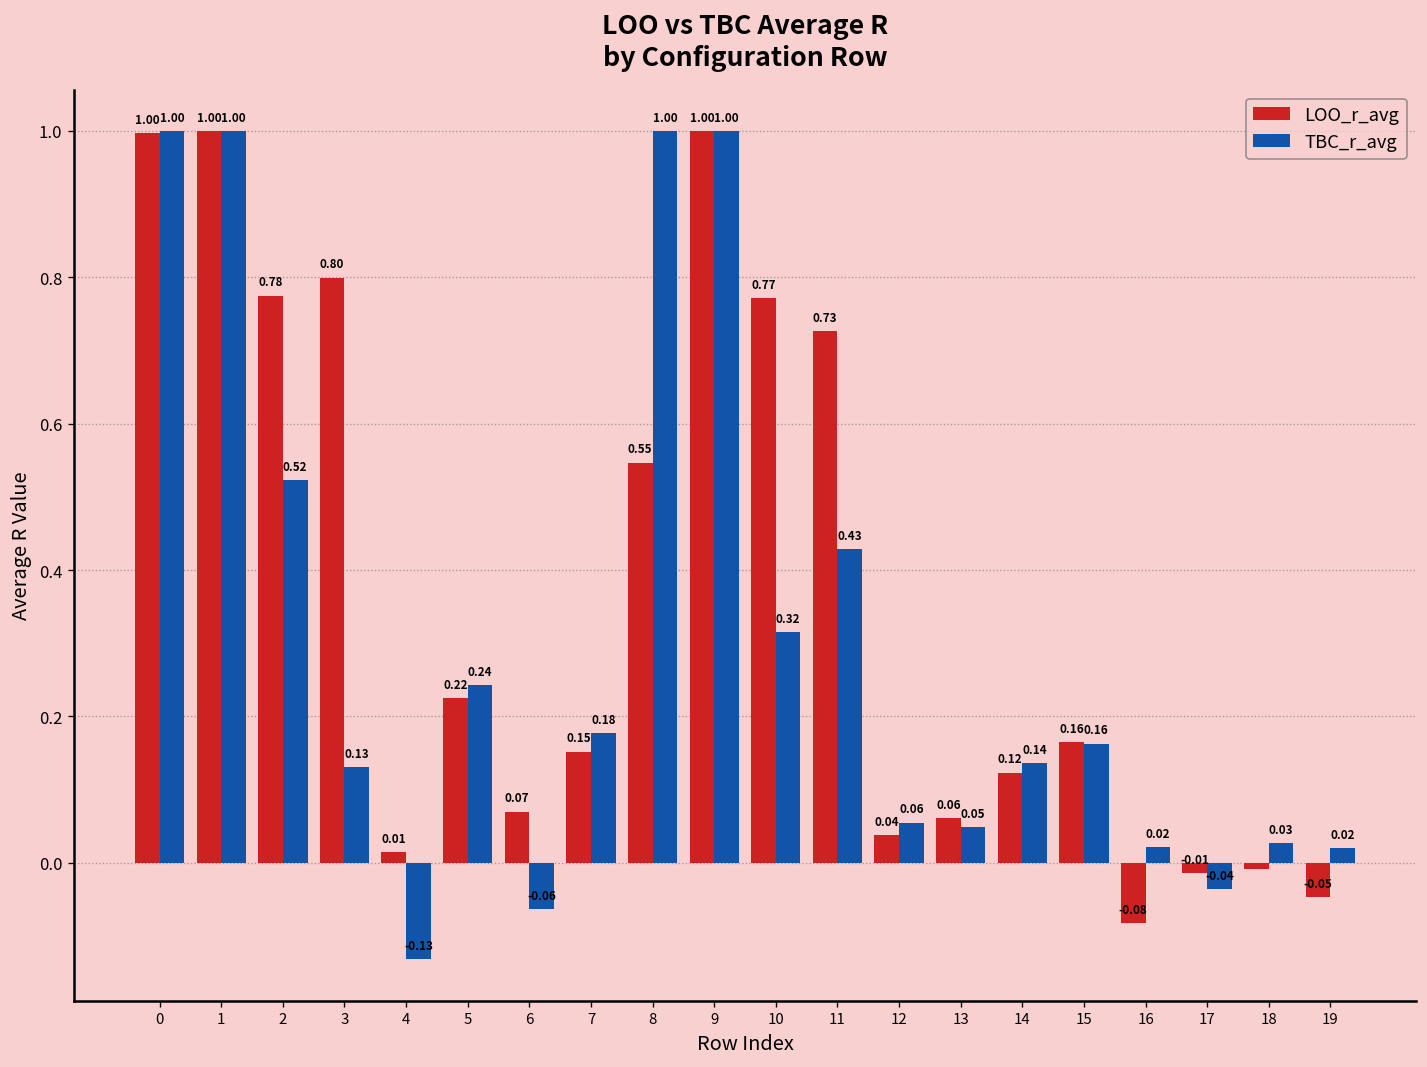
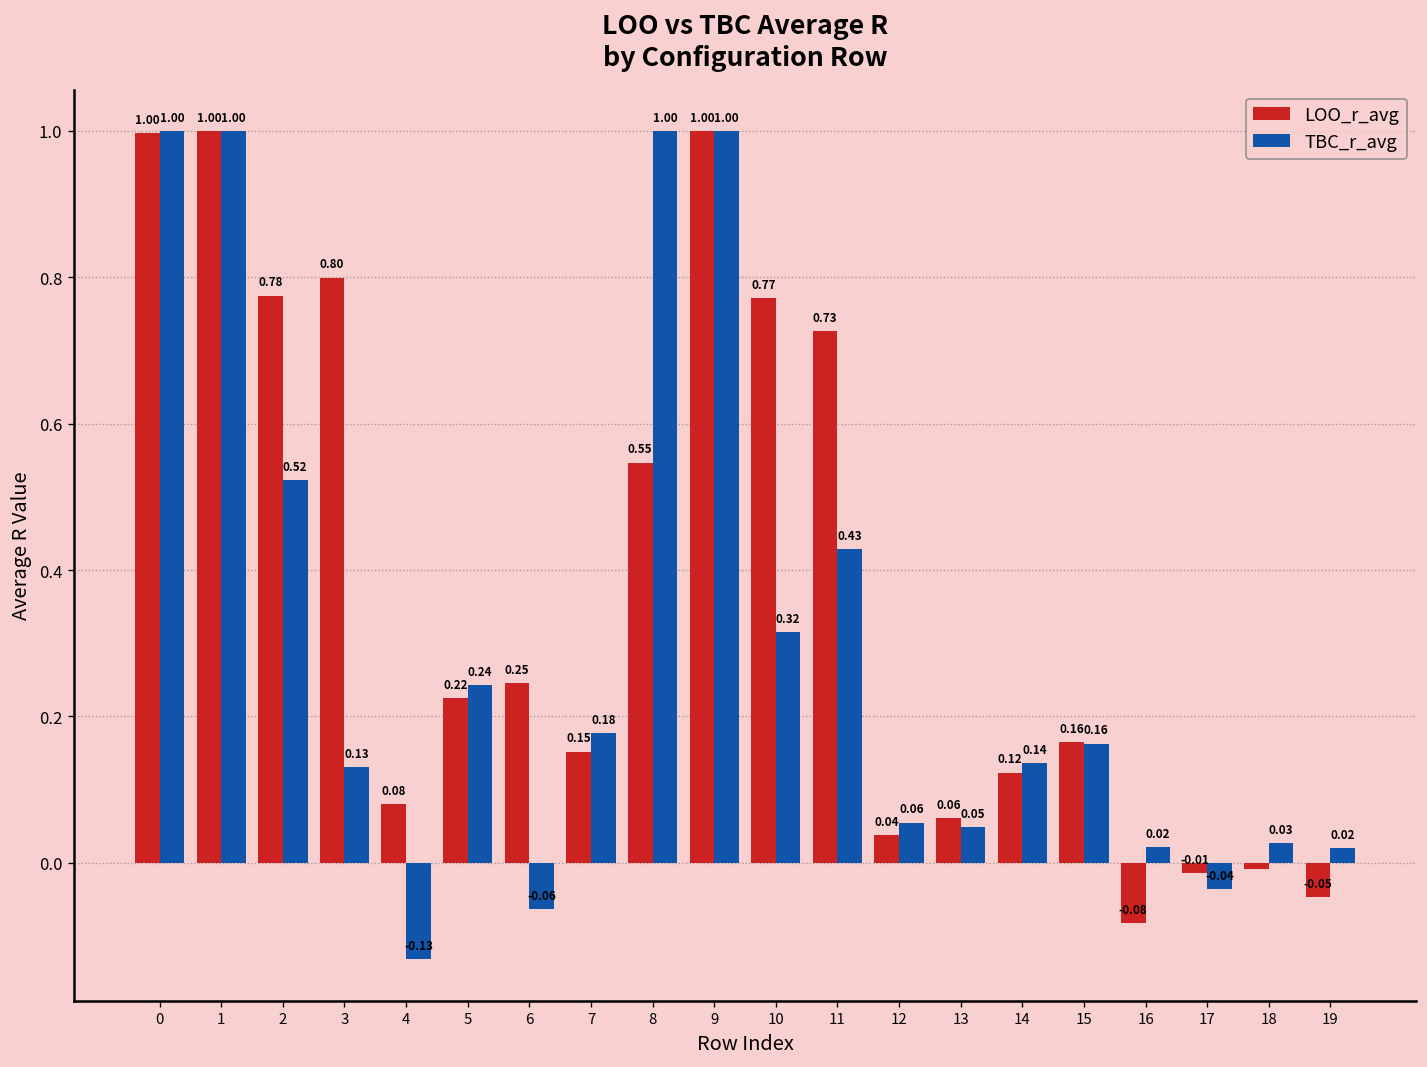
LOO_r_avg, 4: 0.01 -> 0.08
LOO_r_avg, 6: 0.07 -> 0.25
